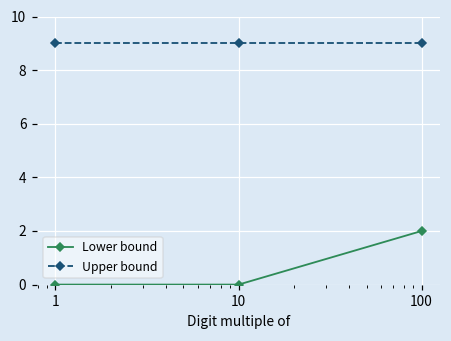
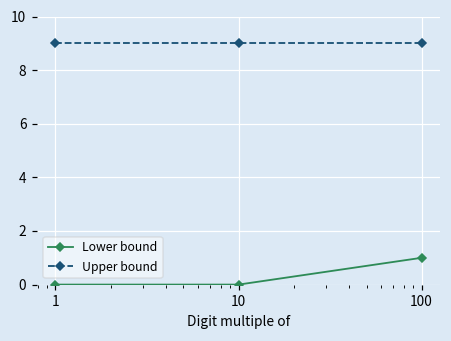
Lower bound, 100: 2 -> 1
